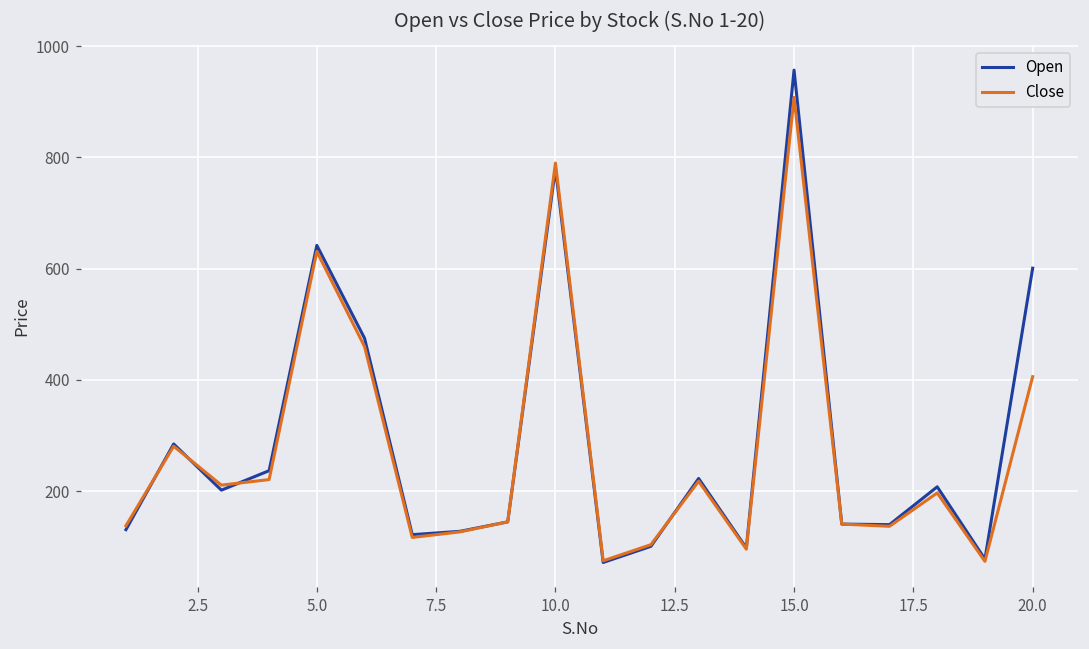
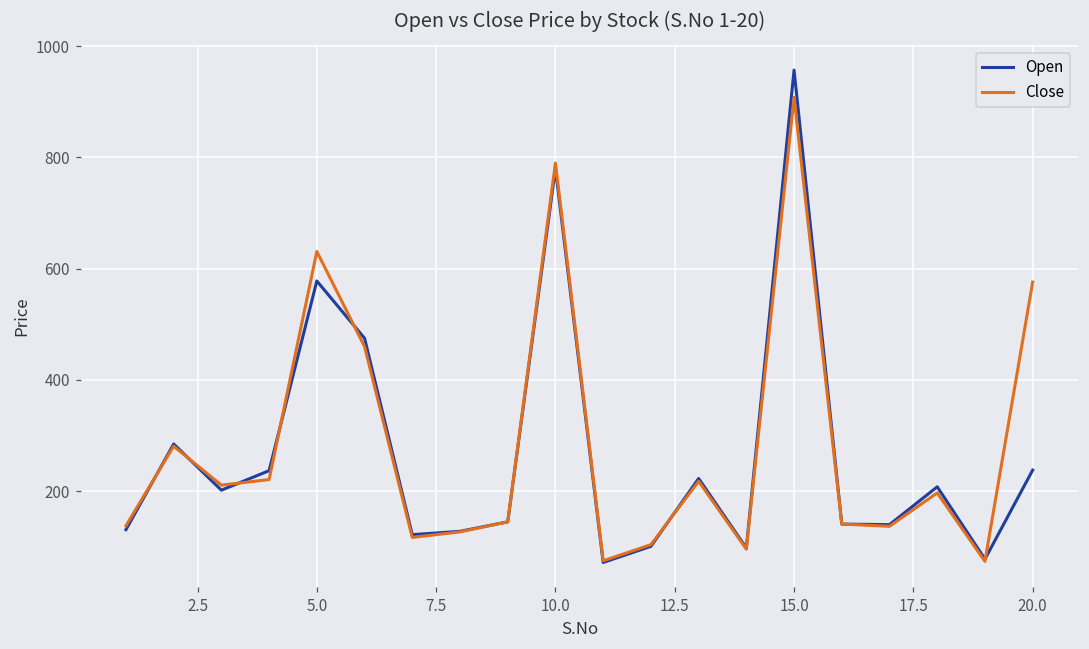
Open, 5.0: 640 -> 580
Open, 20.0: 600 -> 240
Close, 20.0: 410 -> 580
